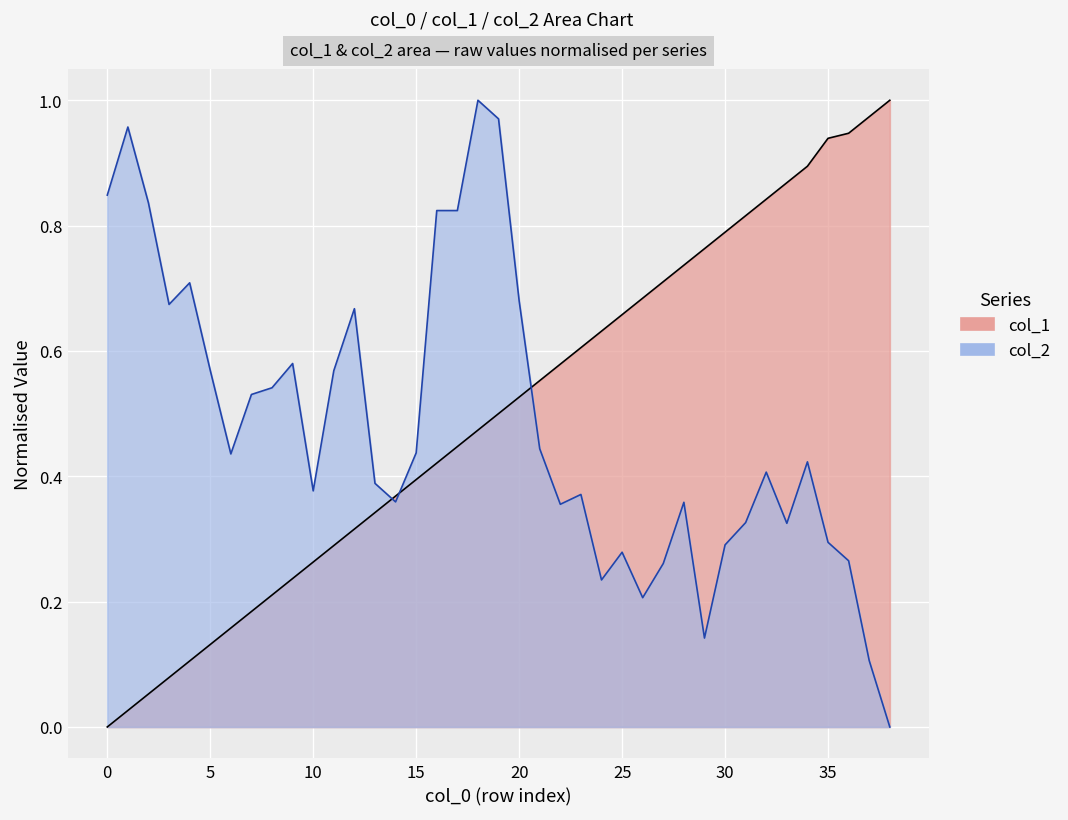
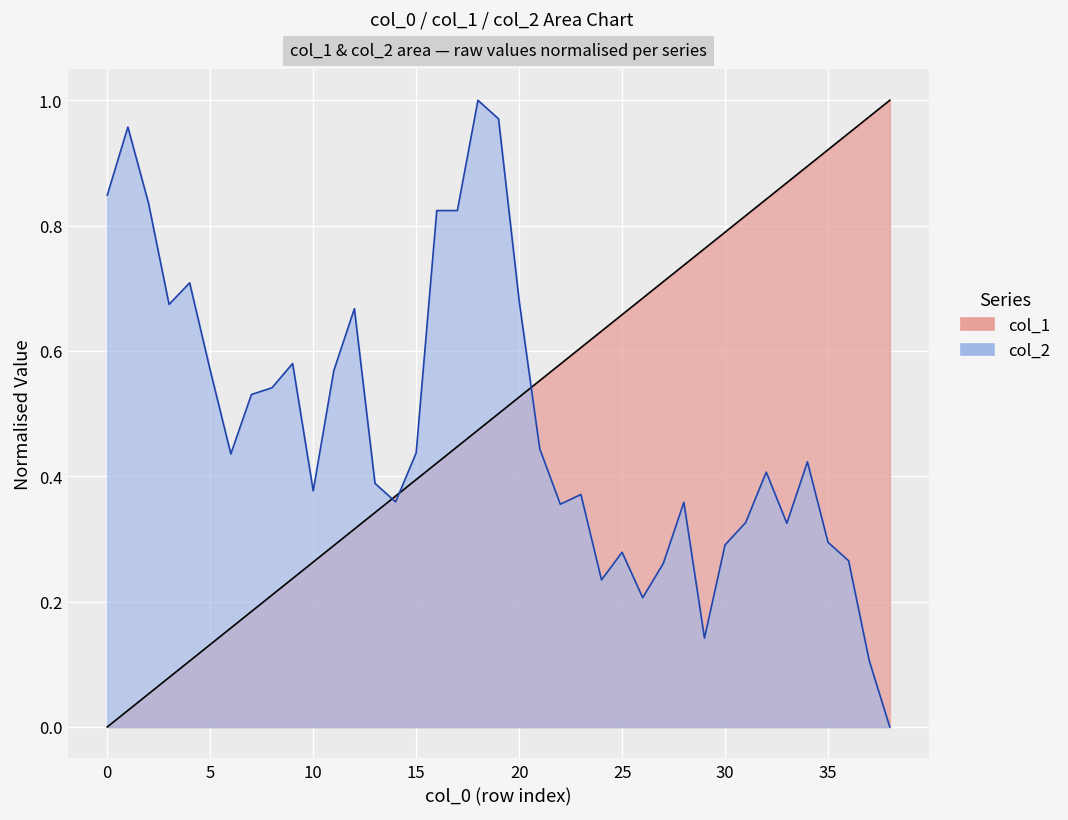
col_1, 35: 0.94 -> 0.92
